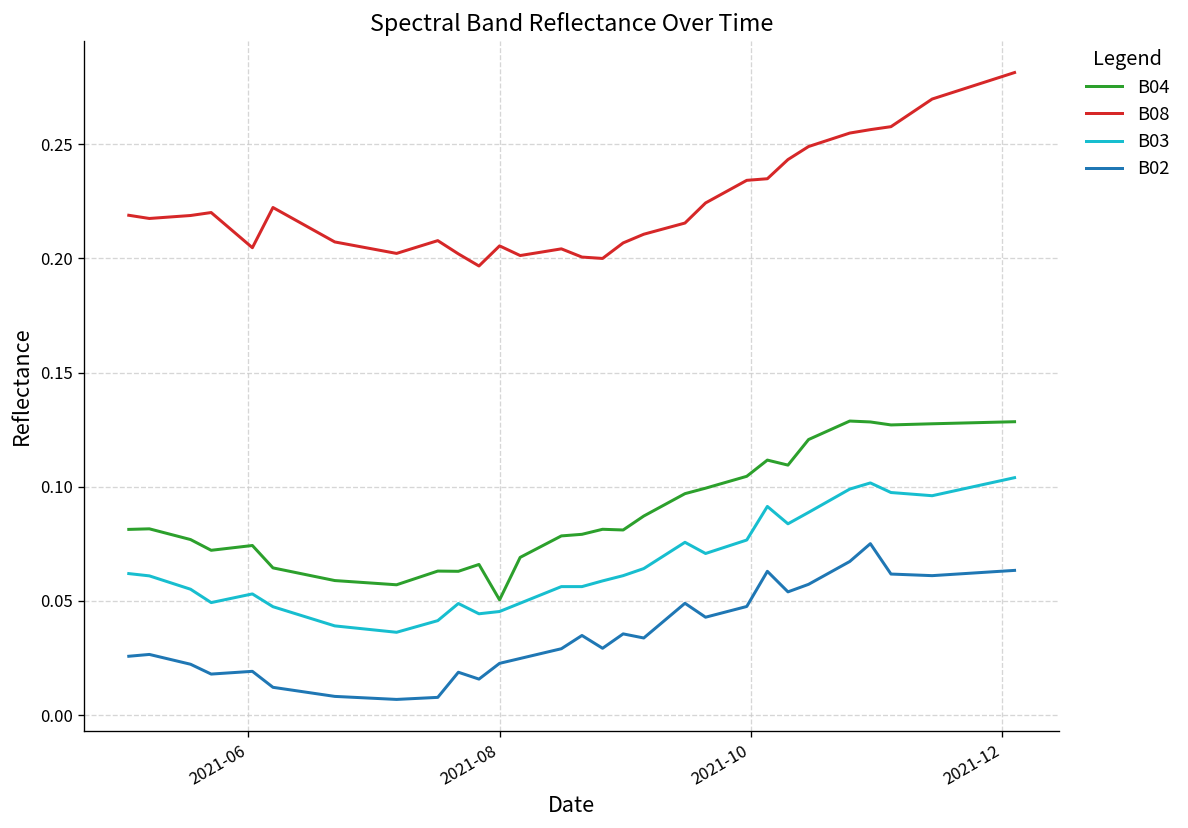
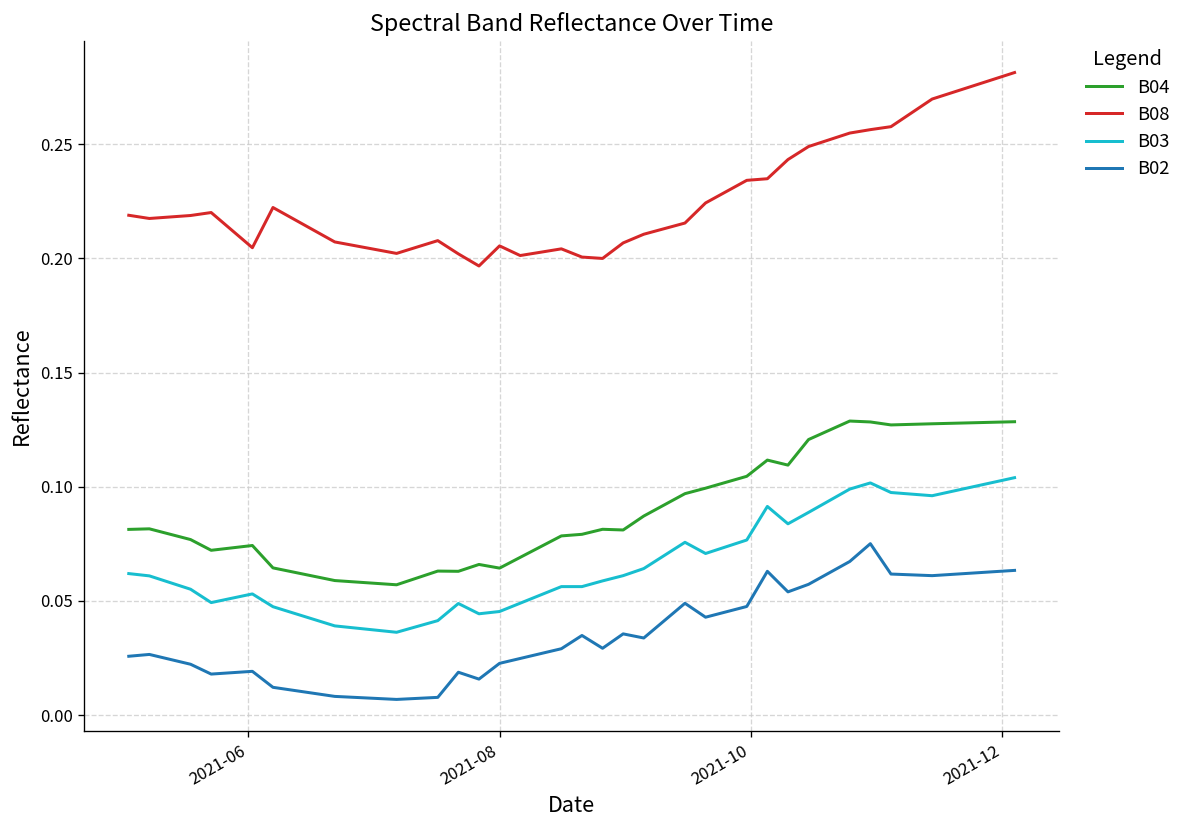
B04, 2021-08: 0.051 -> 0.064
